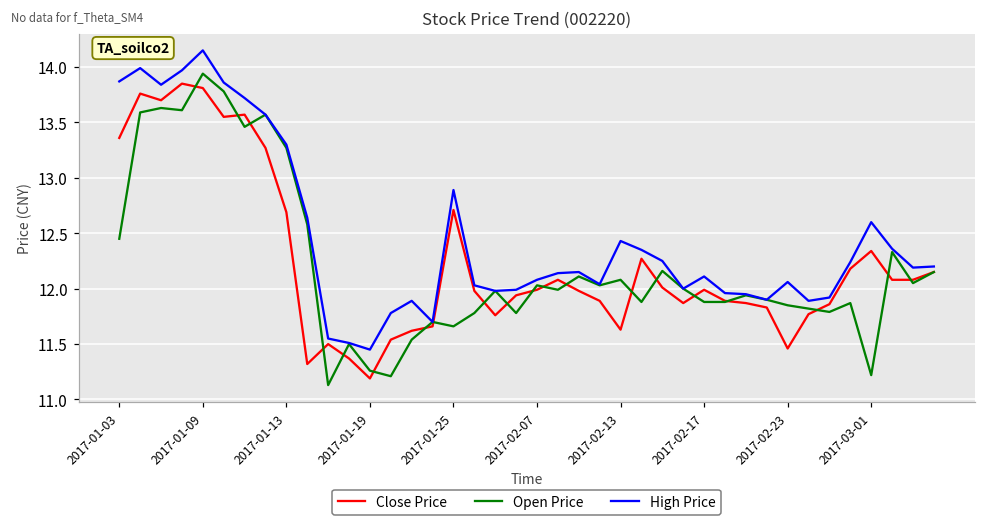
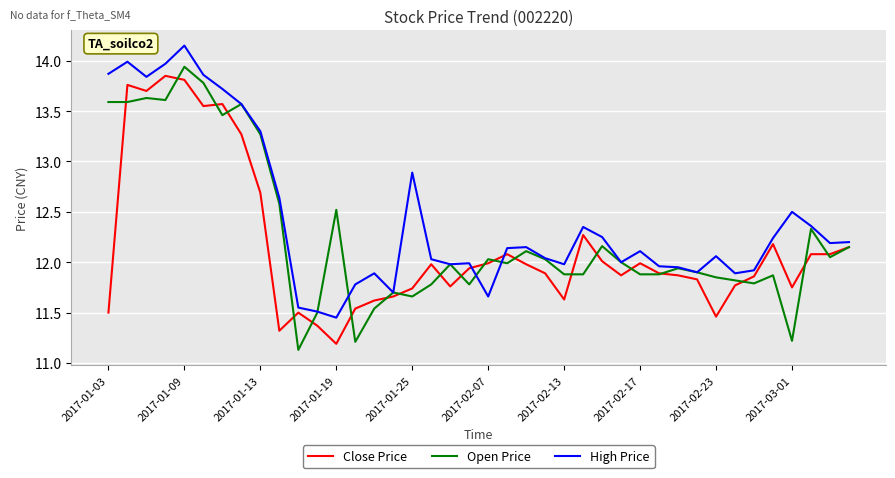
Close Price, 2017-01-03: 13.36 -> 11.50
Open Price, 2017-01-03: 12.45 -> 13.59
Open Price, 2017-01-19: 11.26 -> 12.52
Close Price, 2017-01-25: 12.71 -> 11.74
High Price, 2017-02-07: 12.08 -> 11.66
Open Price, 2017-02-13: 12.08 -> 11.88
High Price, 2017-02-13: 12.43 -> 11.98
Close Price, 2017-03-01: 12.34 -> 11.75
High Price, 2017-03-01: 12.6 -> 12.5
